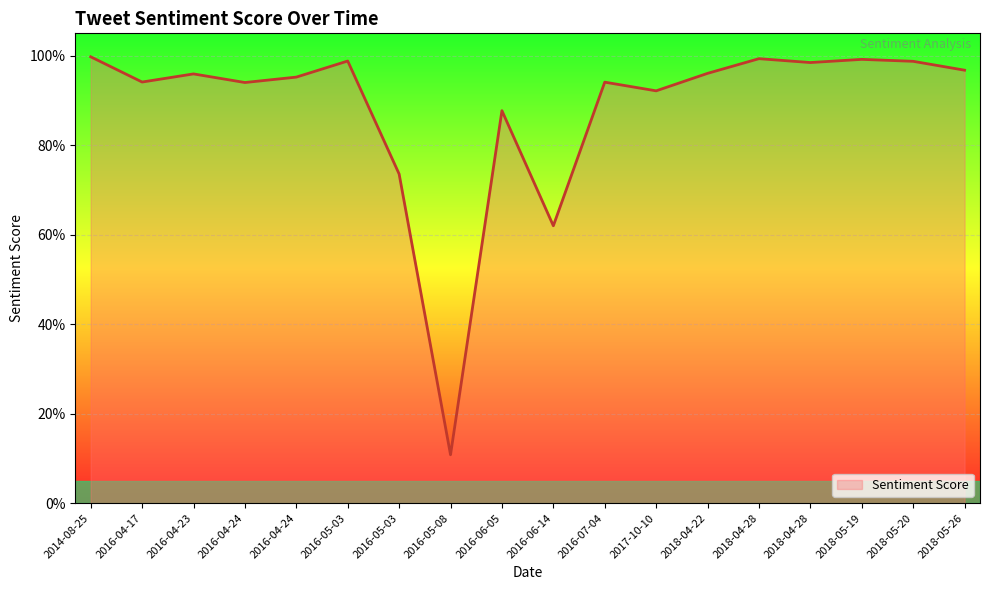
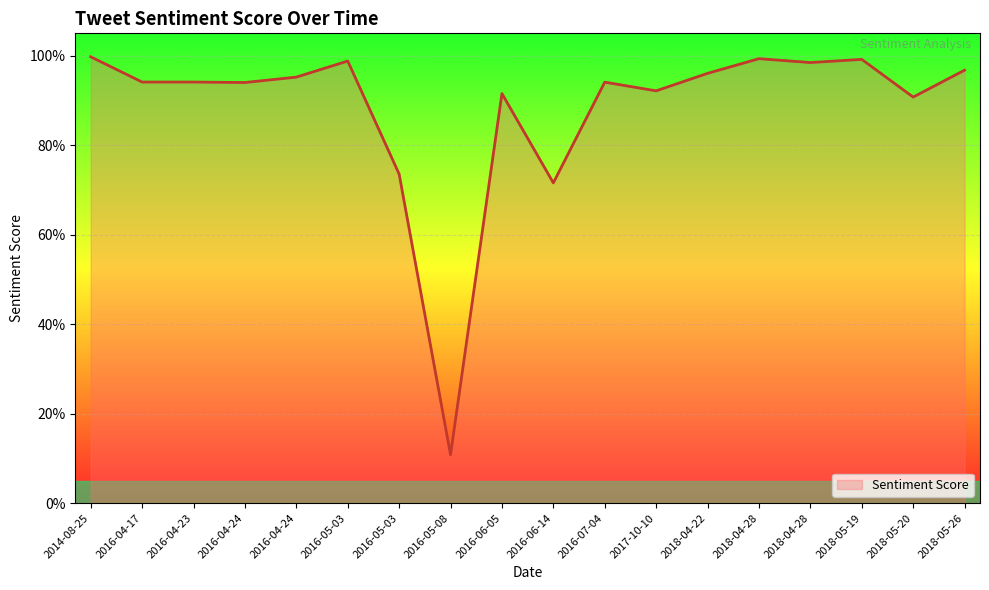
2016-04-23: 96% -> 94%
2016-06-05: 88% -> 92%
2016-06-14: 62% -> 72%
2018-05-20: 99% -> 91%
